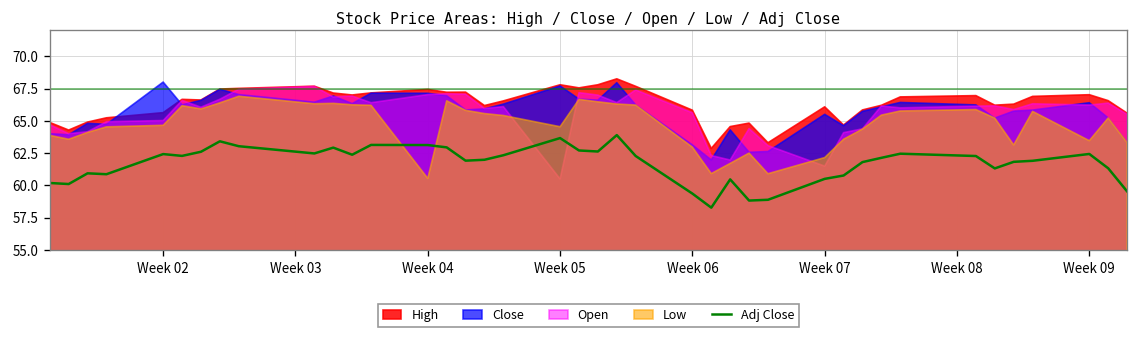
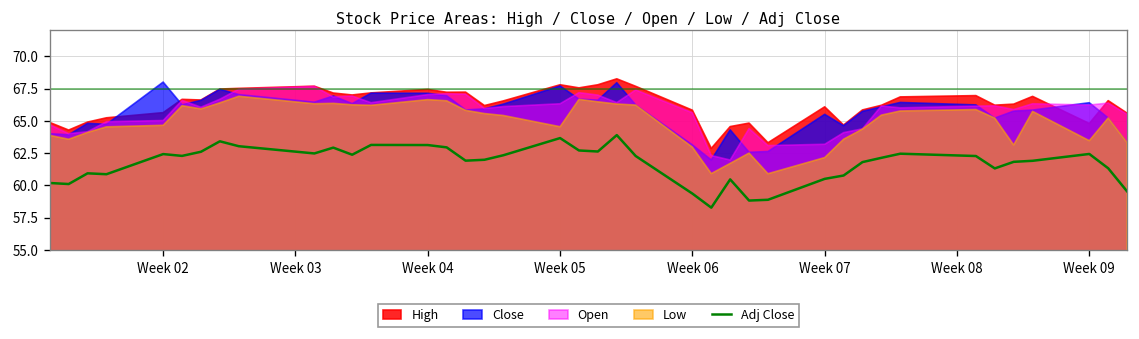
Low, Week 04: 60.5 -> 66.6
Open, Week 05: 60.5 -> 66.3
Open, Week 07: 61.5 -> 63.2
High, Week 09: 67.0 -> 64.8
